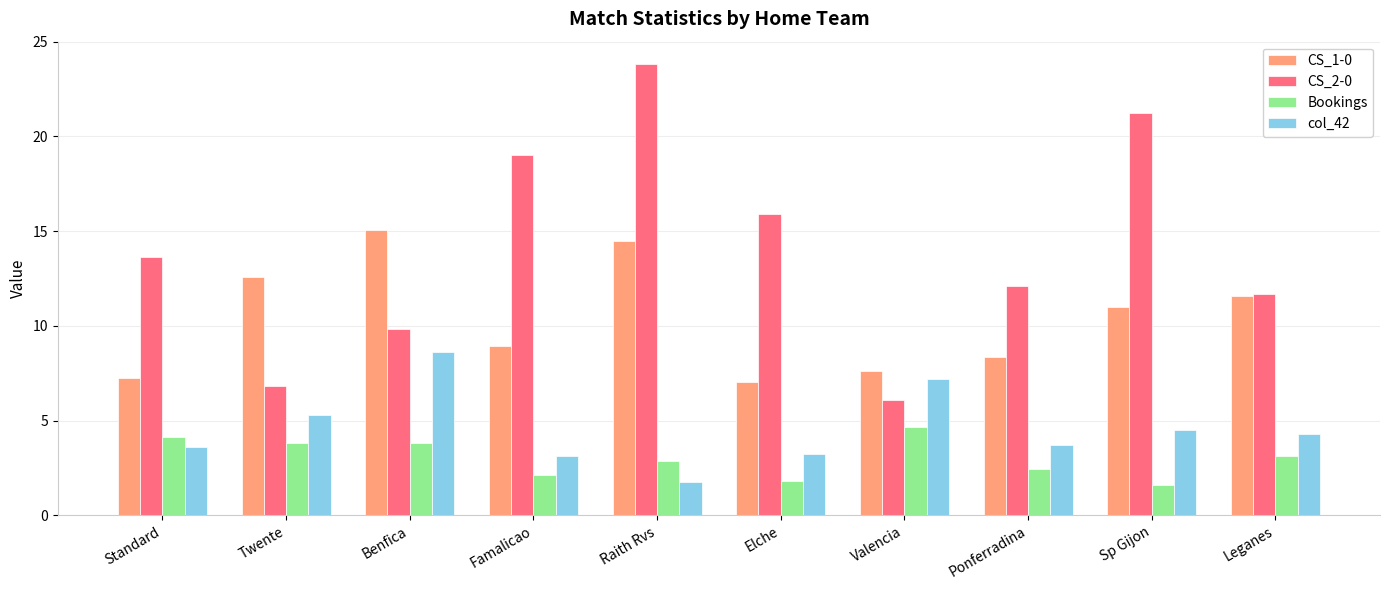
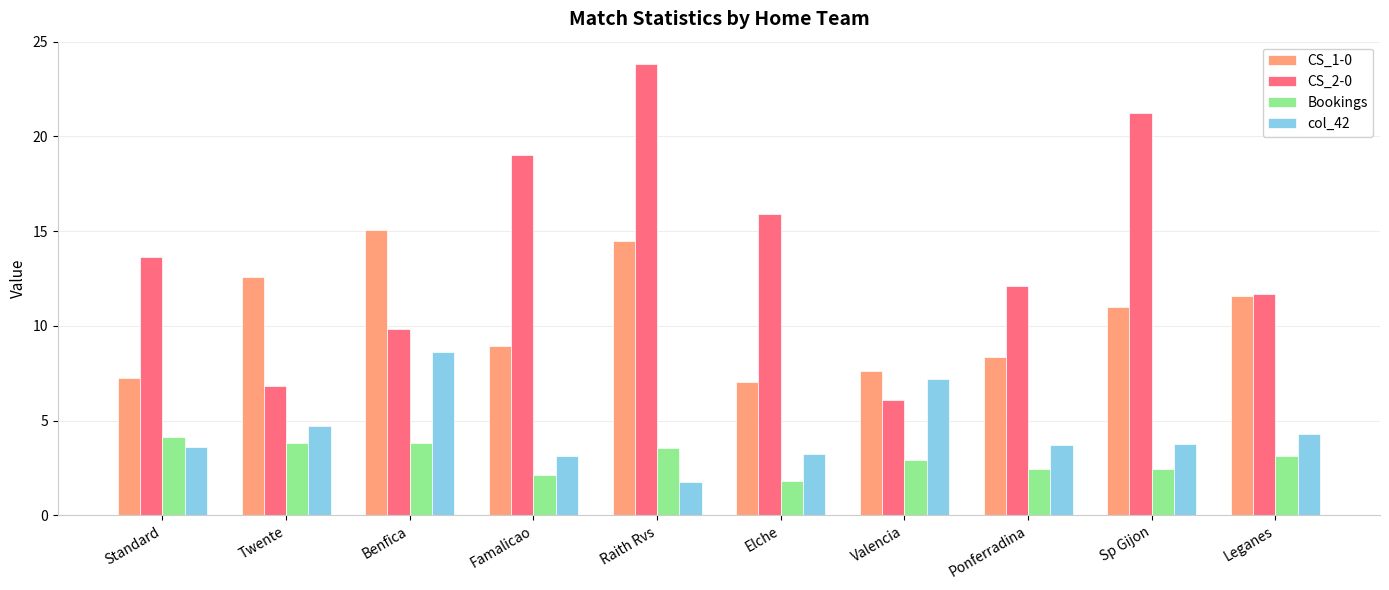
col_42, Twente: 5.3 -> 4.7
Bookings, Raith Rvs: 2.9 -> 3.6
Bookings, Valencia: 4.7 -> 3.0
Bookings, Sp Gijon: 1.6 -> 2.4
col_42, Sp Gijon: 4.5 -> 3.8
